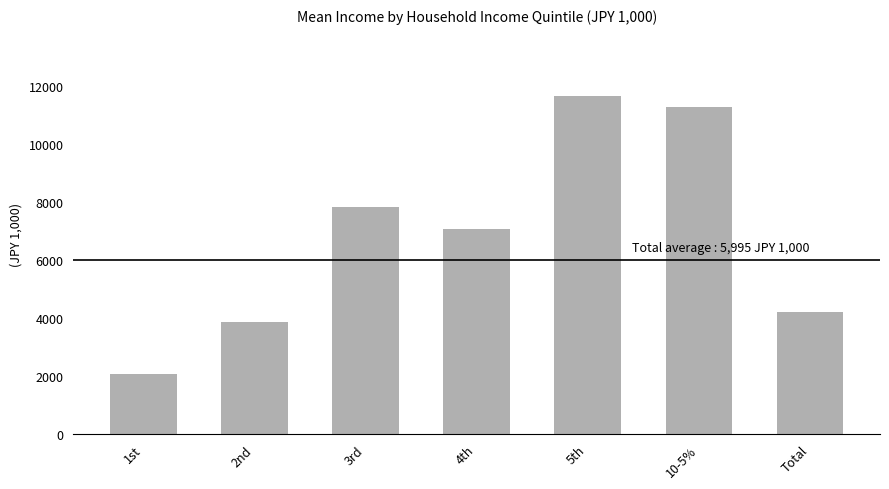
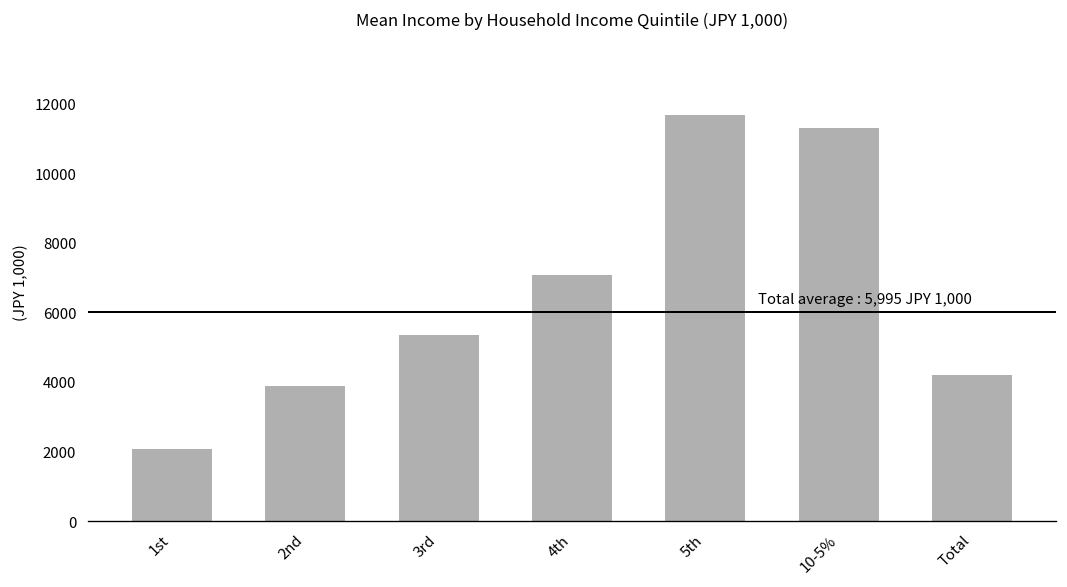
3rd: 7800 -> 5300
